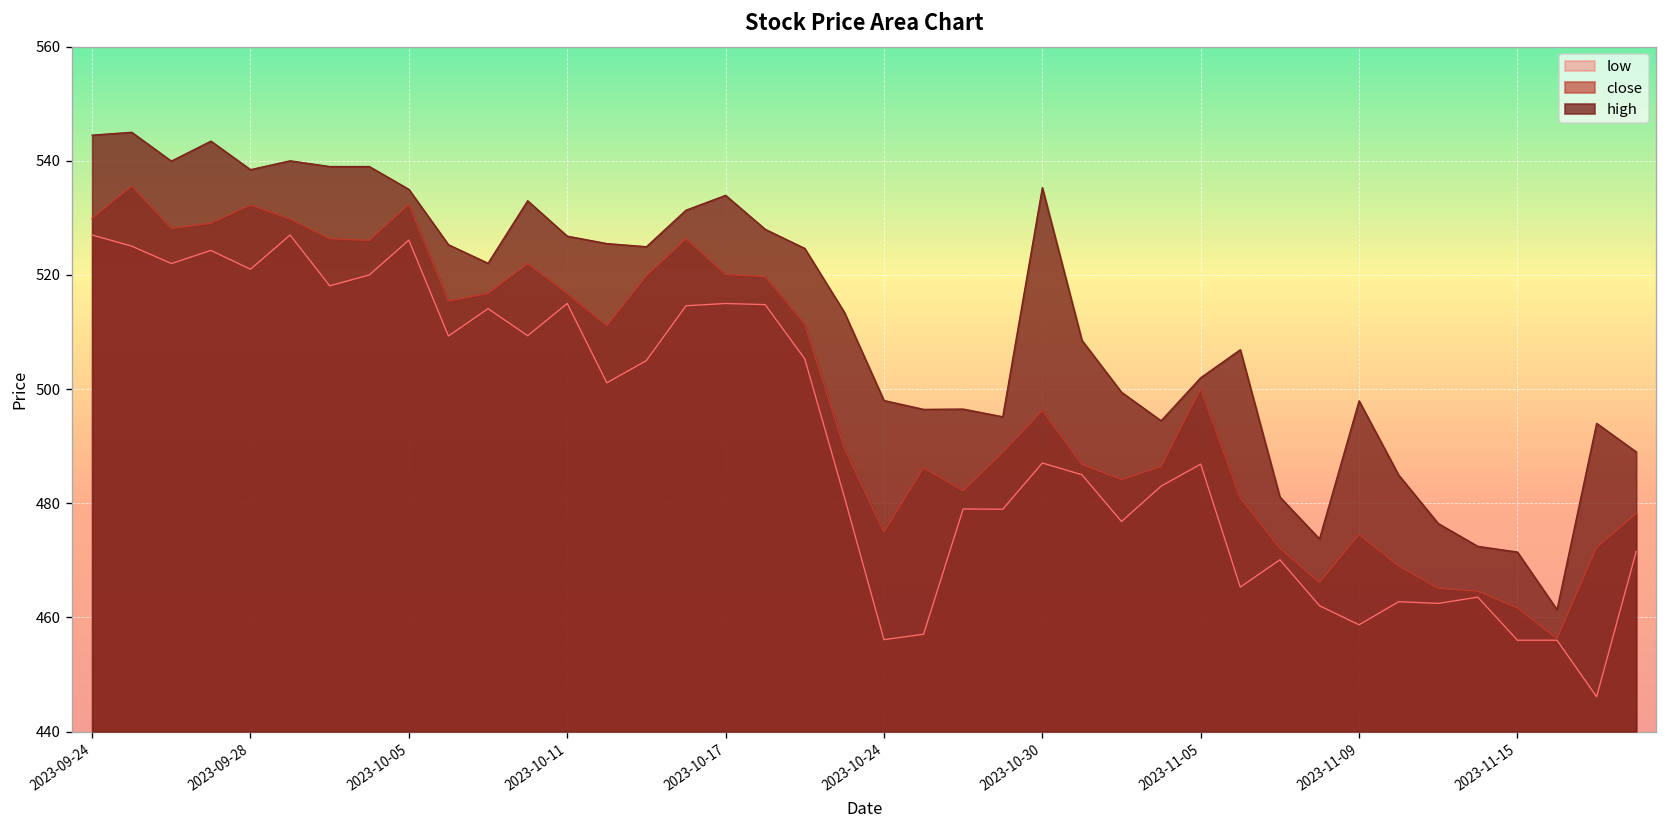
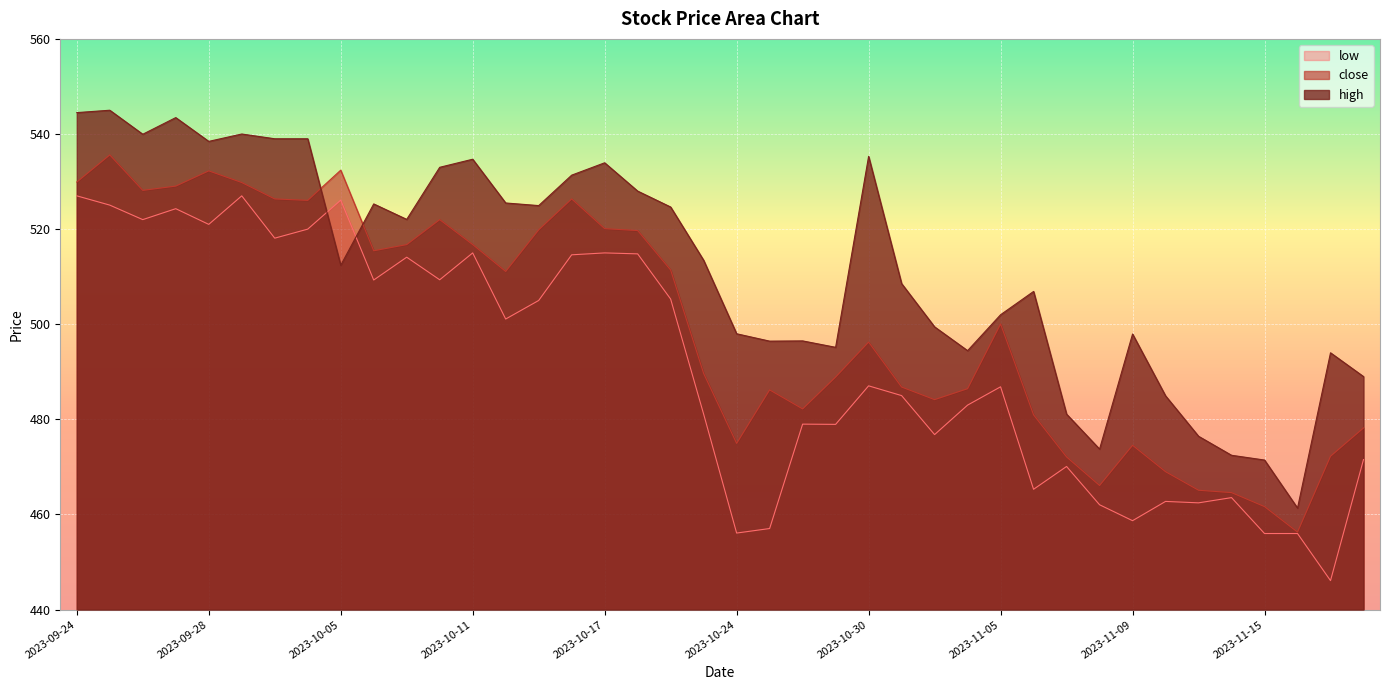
high, 2023-10-05: 535 -> 512
high, 2023-10-11: 527 -> 535
